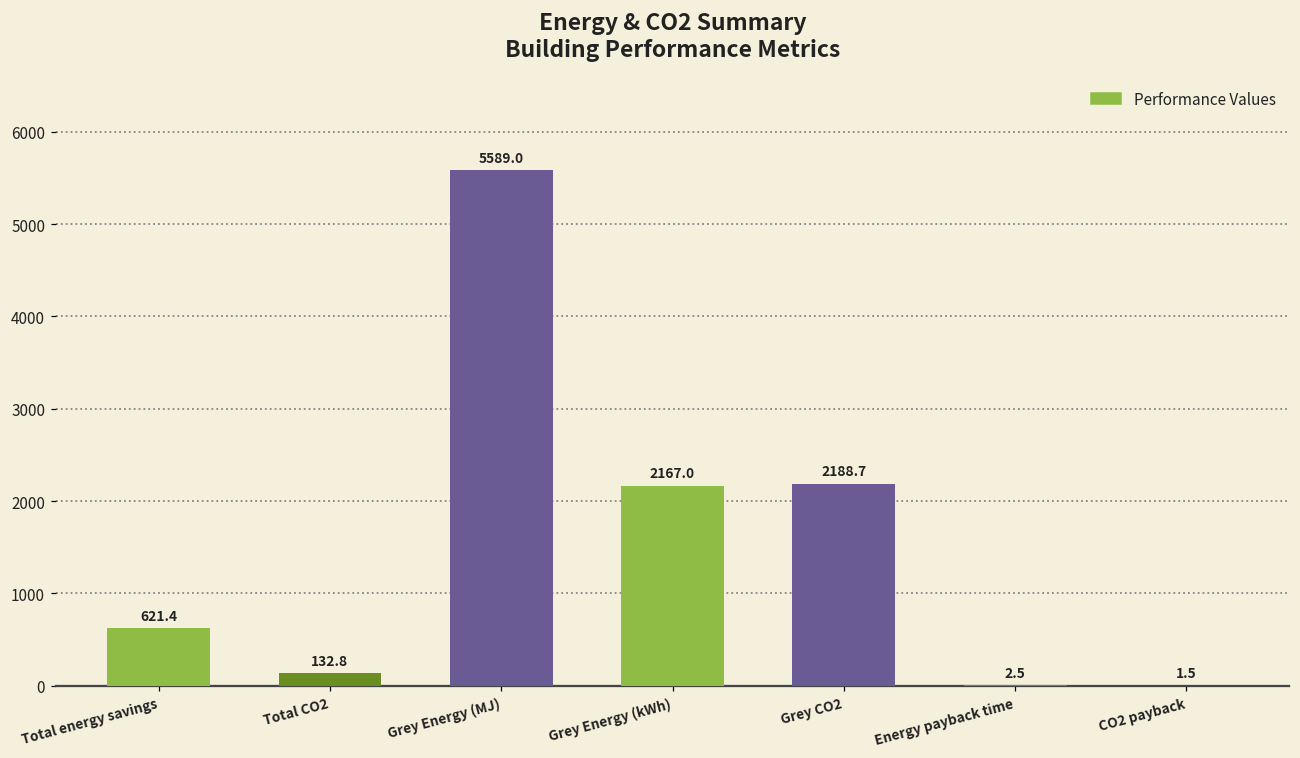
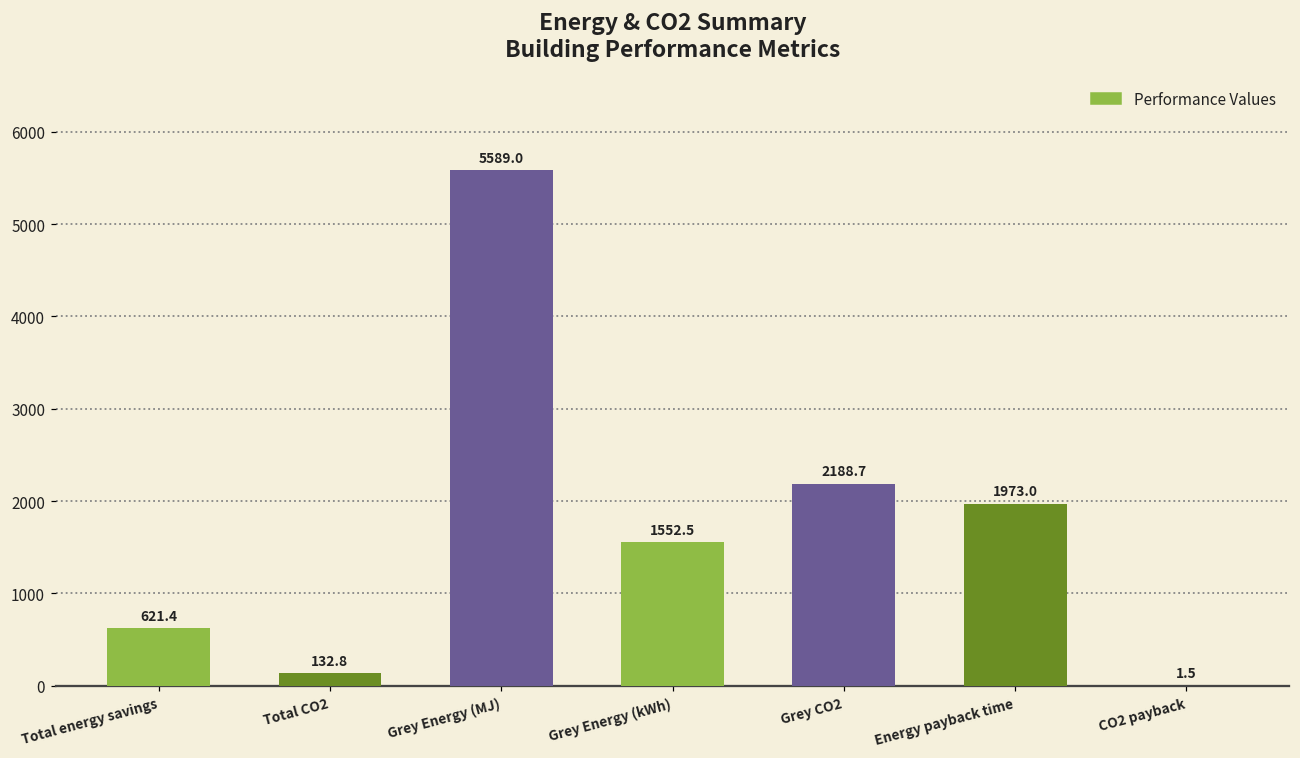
Grey Energy (kWh): 2167.0 -> 1552.5
Energy payback time: 2.5 -> 1973.0
